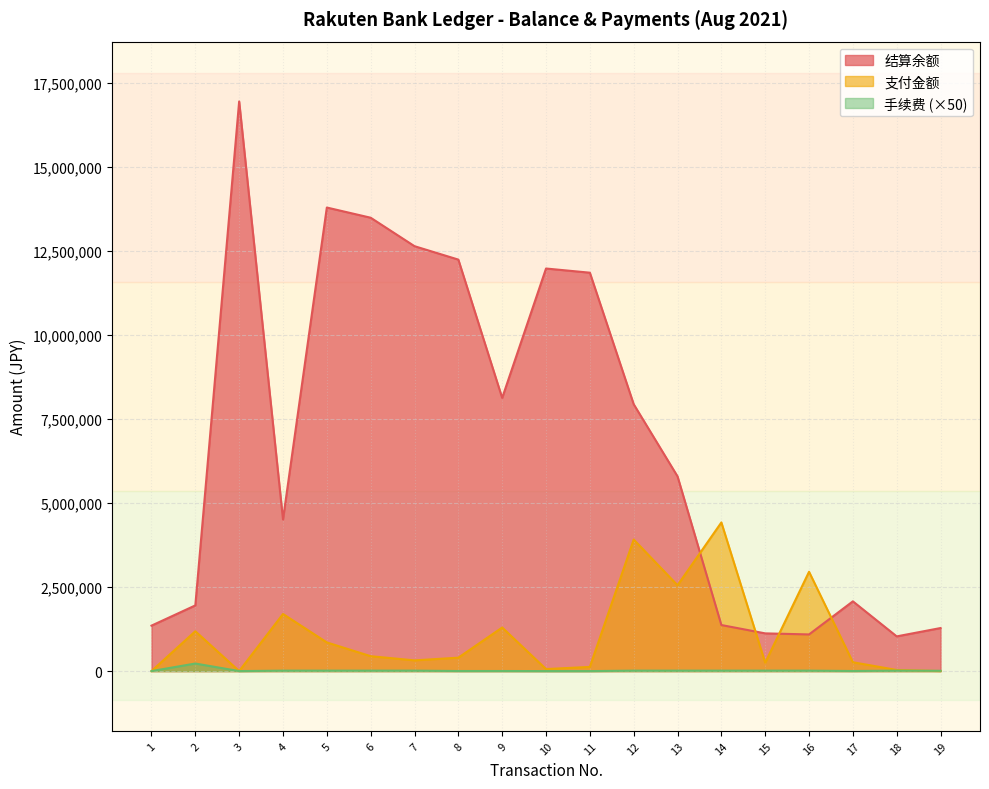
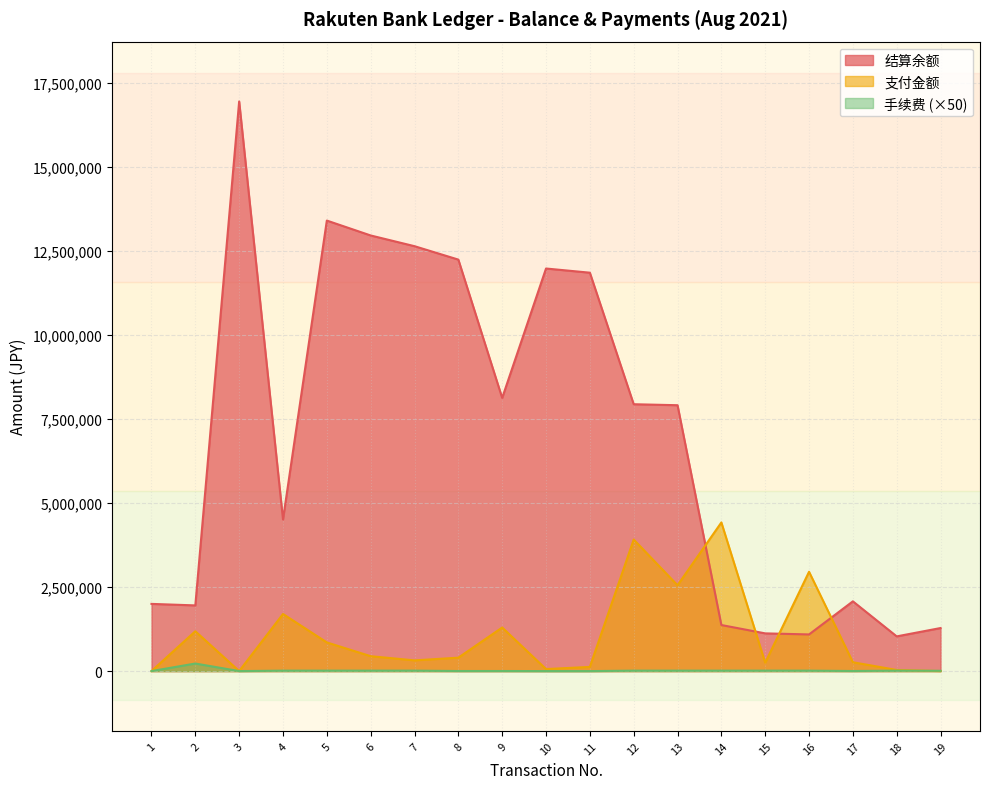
结算余额, 1: 1,400,000 -> 2,000,000
结算余额, 5: 13,800,000 -> 13,400,000
结算余额, 6: 13,500,000 -> 13,000,000
结算余额, 13: 5,800,000 -> 7,900,000
